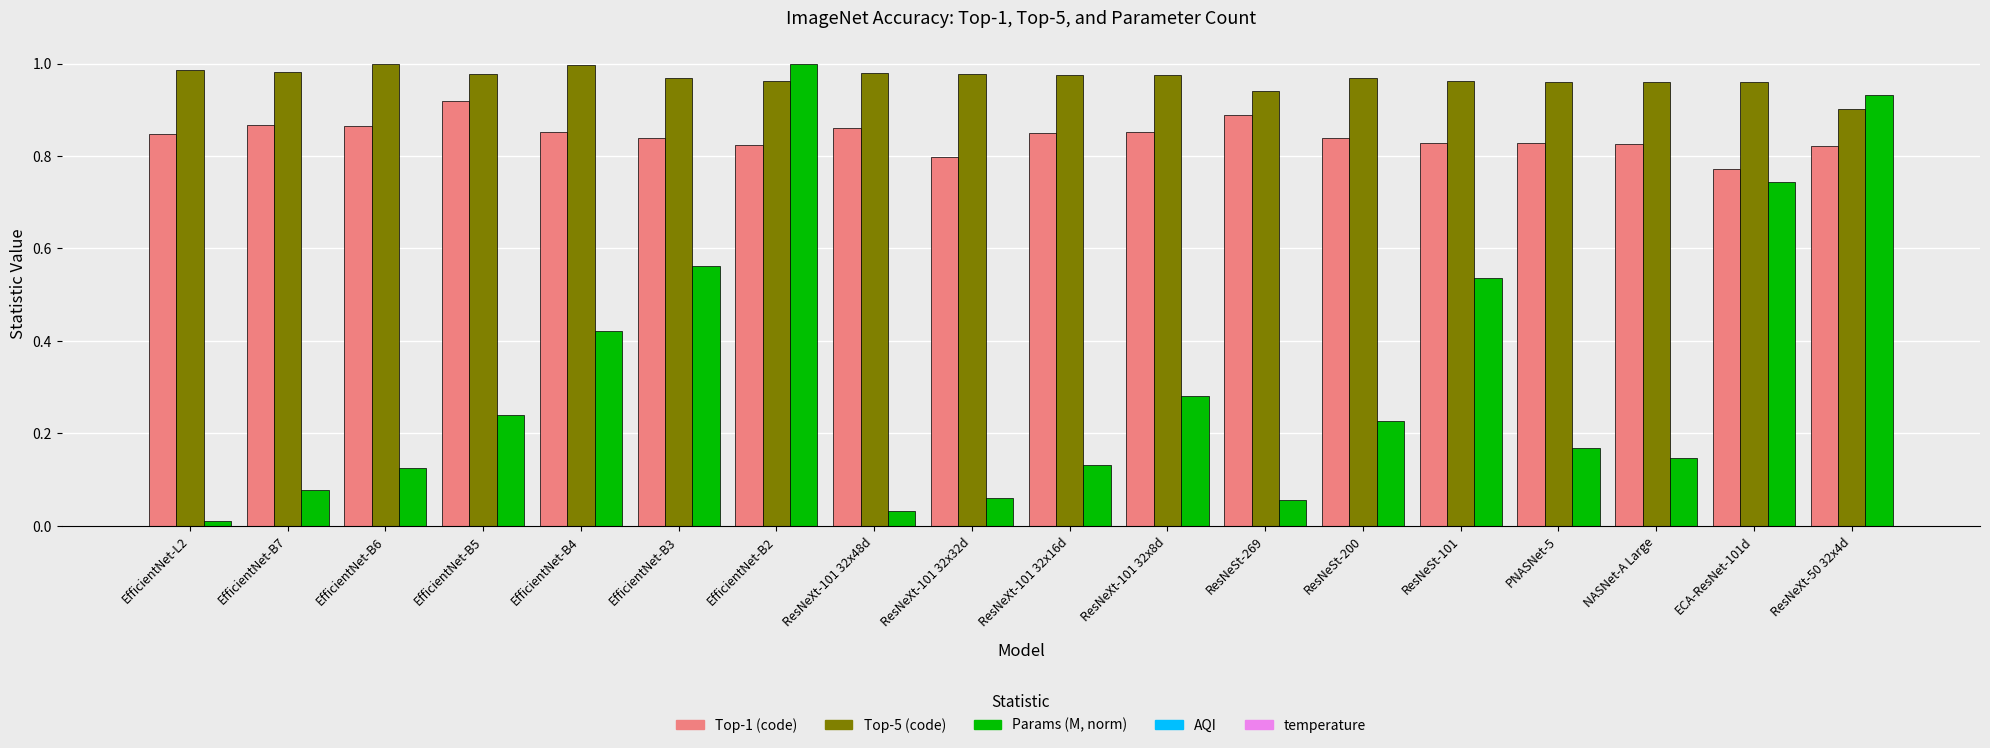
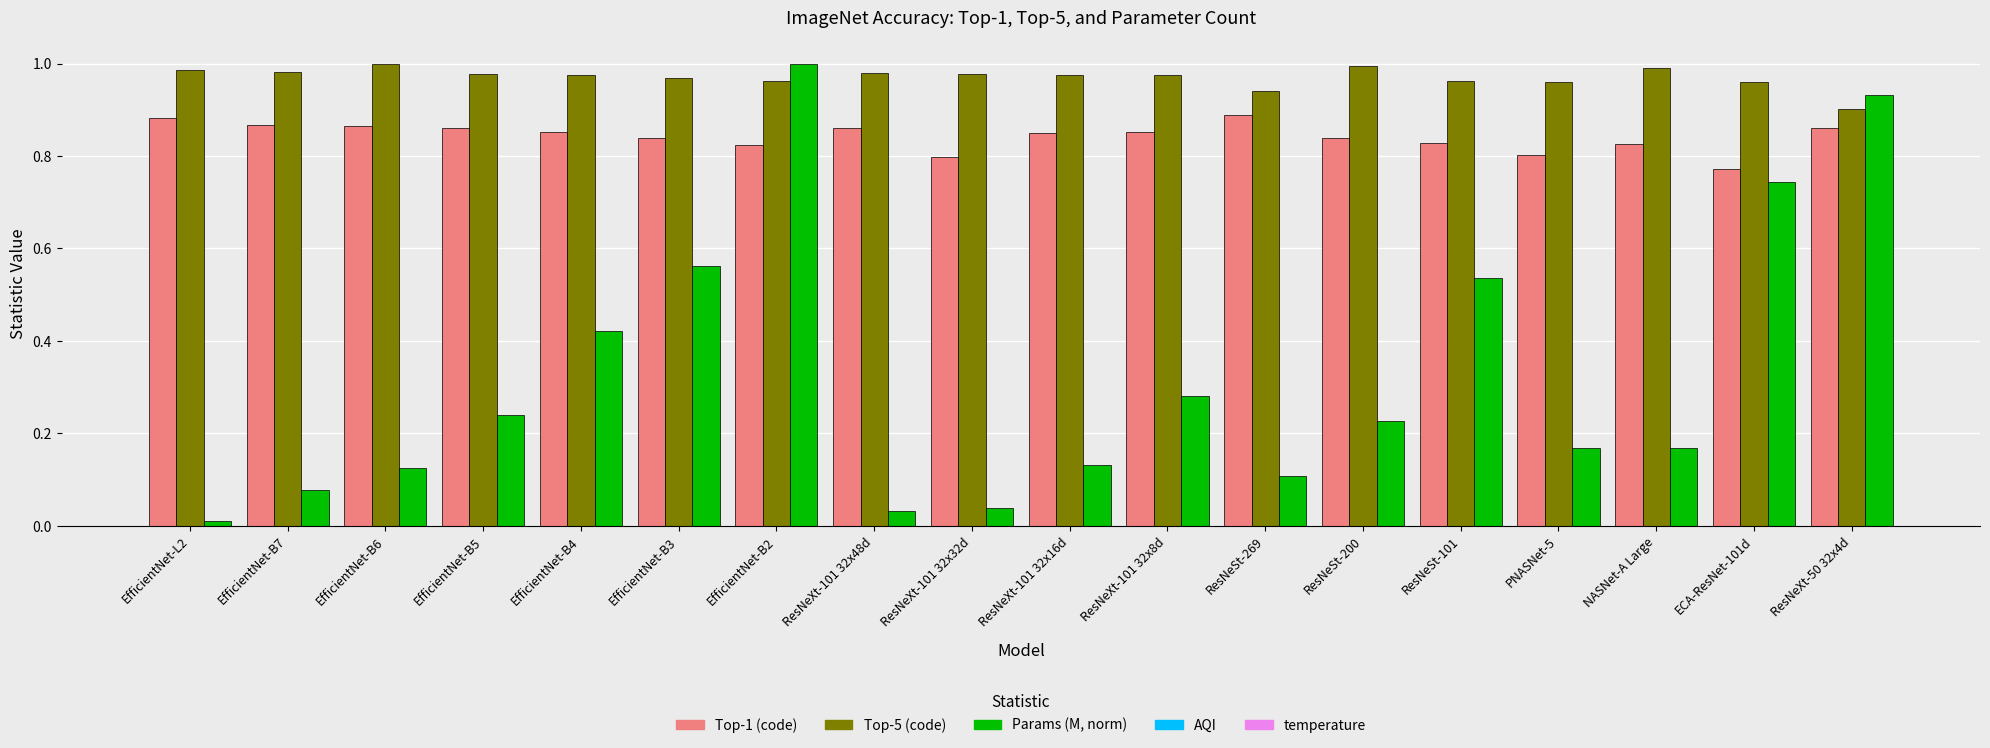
Top-1 (code), EfficientNet-L2: 0.85 -> 0.88
Top-1 (code), EfficientNet-B5: 0.92 -> 0.86
Top-5 (code), EfficientNet-B4: 1.00 -> 0.98
Params (M, norm), ResNeXt-101 32x32d: 0.06 -> 0.04
Params (M, norm), ResNeSt-269: 0.06 -> 0.11
Top-5 (code), ResNeSt-200: 0.97 -> 1.00
Top-1 (code), PNASNet-5: 0.83 -> 0.80
Top-5 (code), NASNet-A Large: 0.96 -> 0.99
Params (M, norm), NASNet-A Large: 0.15 -> 0.17
Top-1 (code), ResNeXt-50 32x4d: 0.82 -> 0.86
